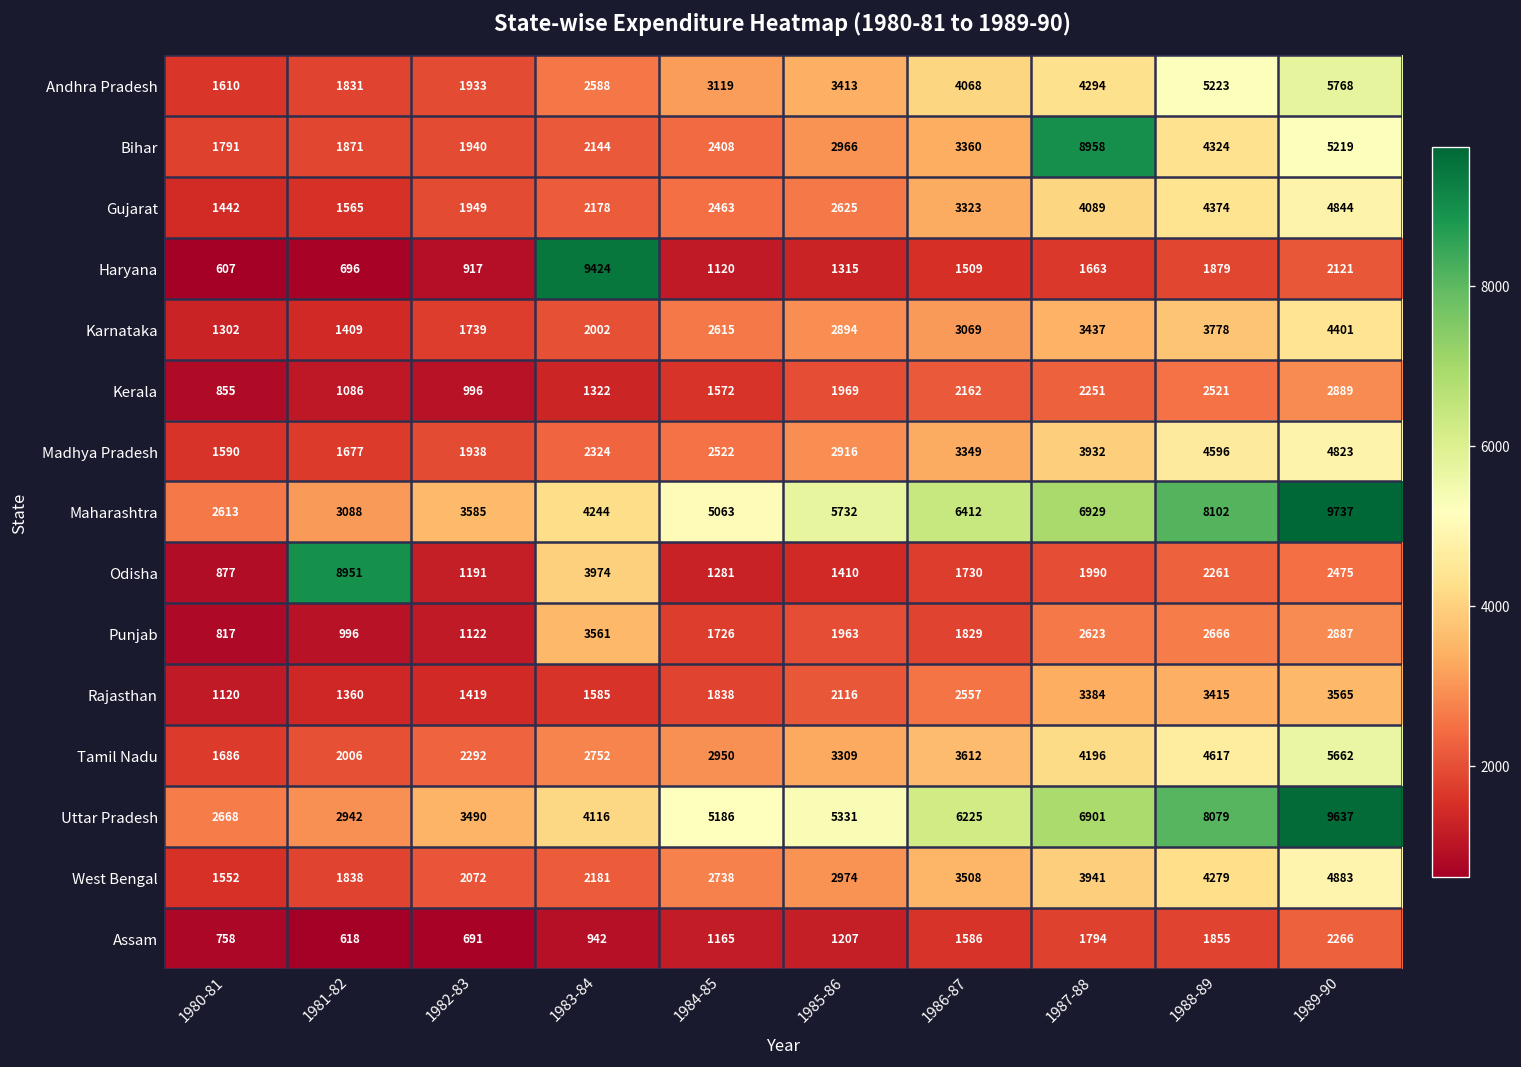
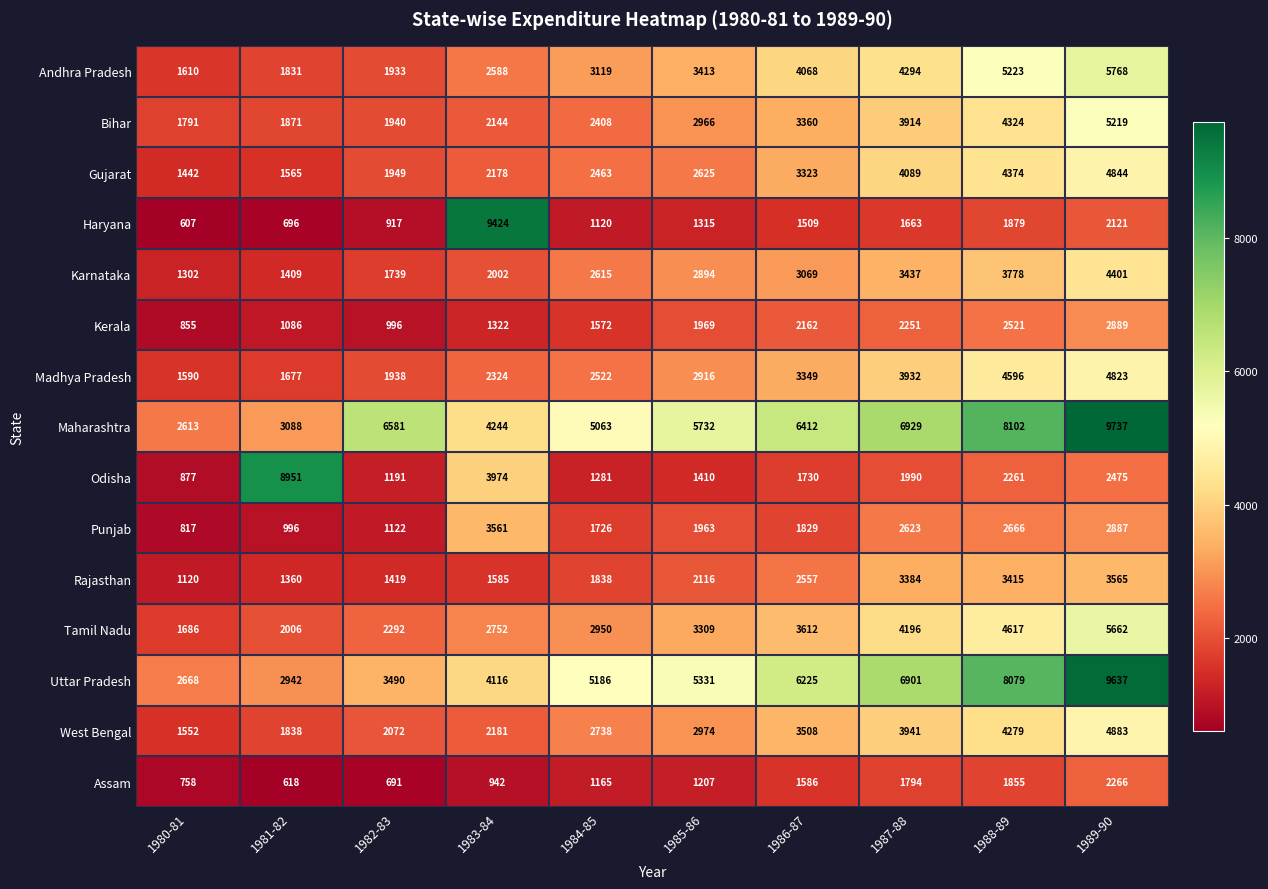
Bihar, 1987-88: 8958 -> 3914
Maharashtra, 1982-83: 3585 -> 6581
